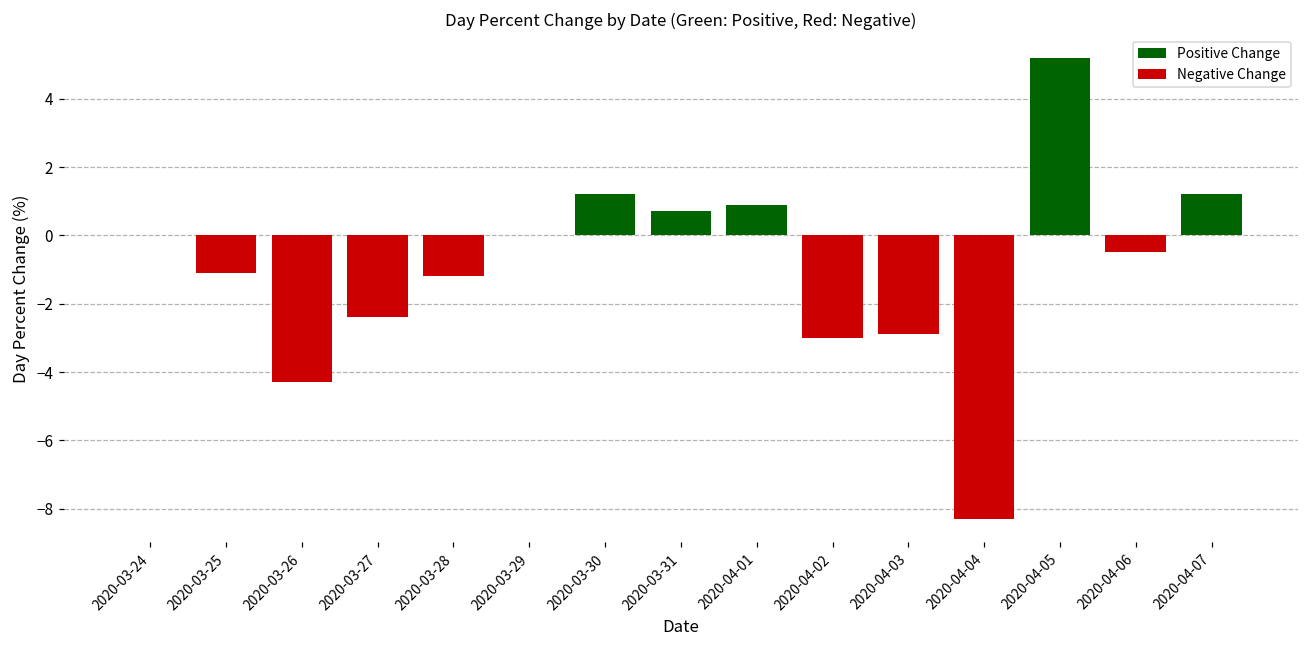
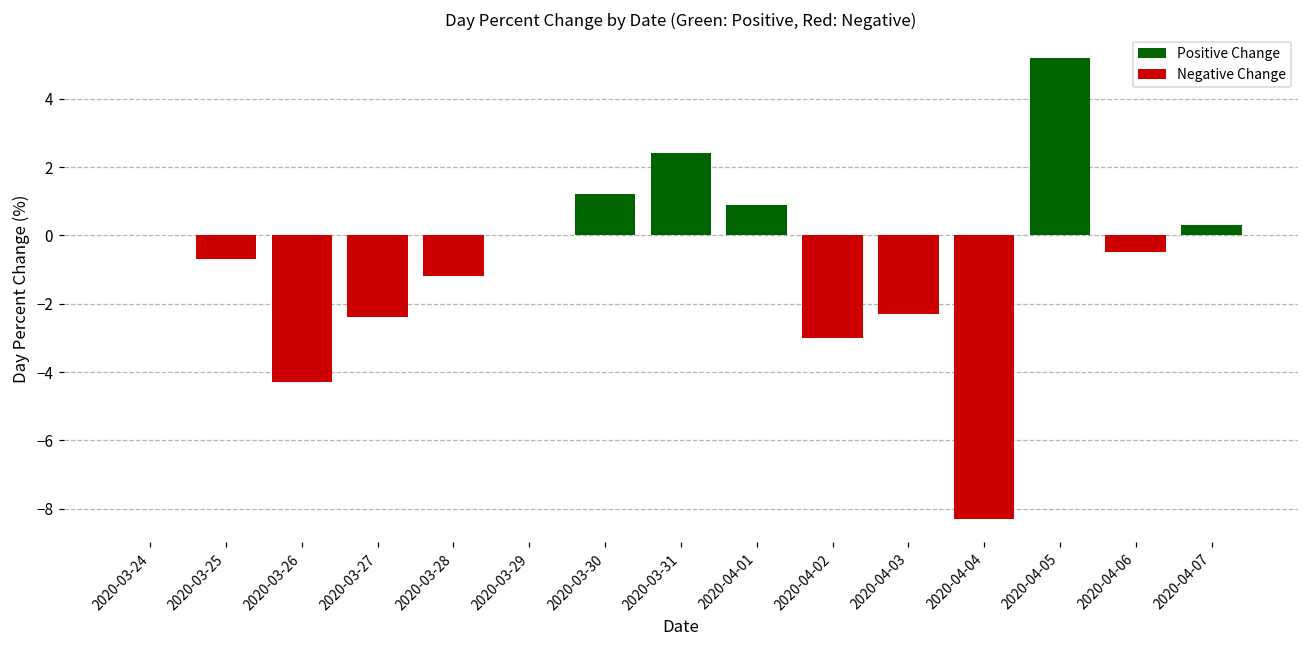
Negative Change, 2020-03-25: -1.1 -> -0.7
Positive Change, 2020-03-31: 0.7 -> 2.4
Negative Change, 2020-04-03: -2.9 -> -2.3
Positive Change, 2020-04-07: 1.2 -> 0.3
